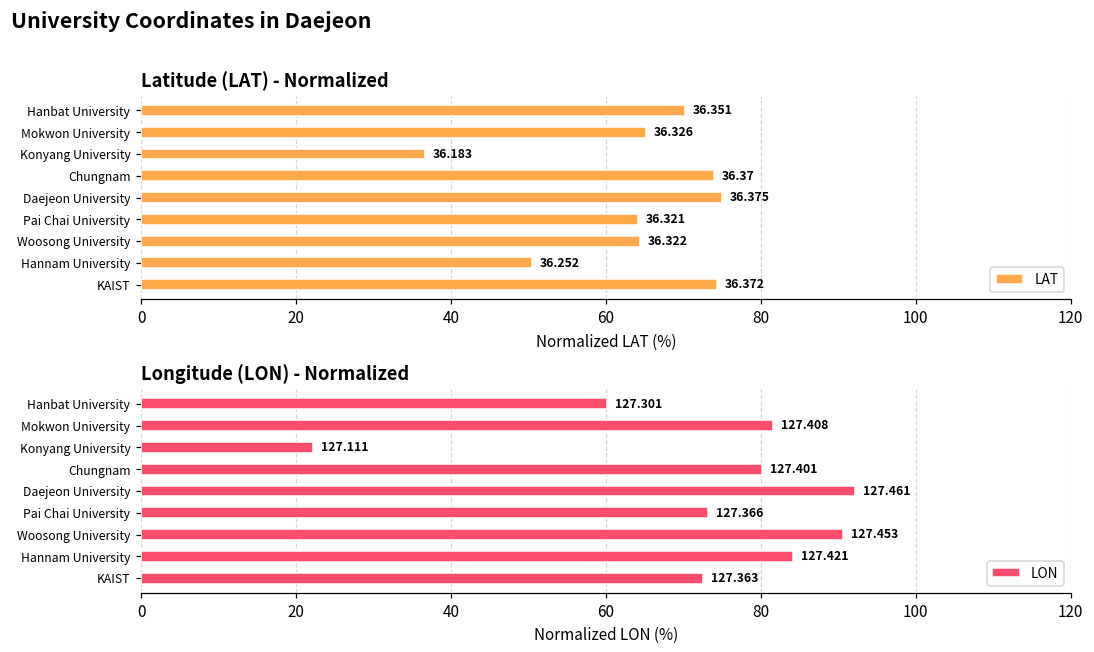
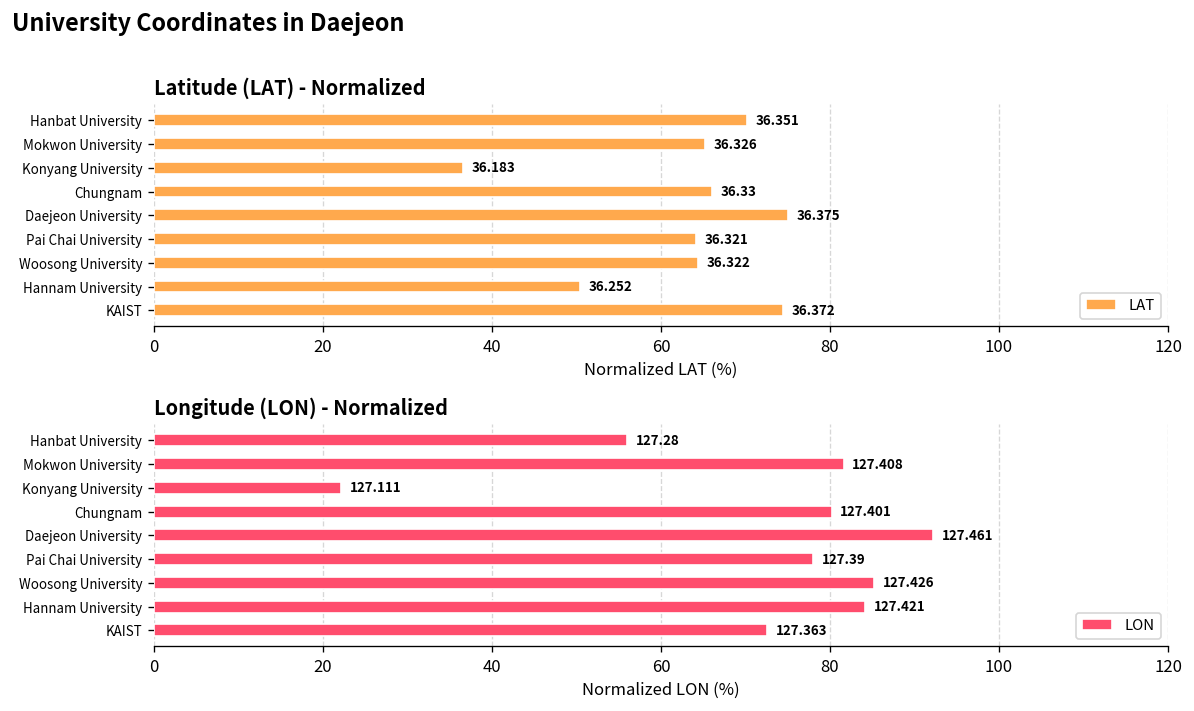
Latitude (LAT) - Normalized, Chungnam: 36.37 -> 36.33
Longitude (LON) - Normalized, Hanbat University: 127.301 -> 127.28
Longitude (LON) - Normalized, Pai Chai University: 127.366 -> 127.39
Longitude (LON) - Normalized, Woosong University: 127.453 -> 127.426
